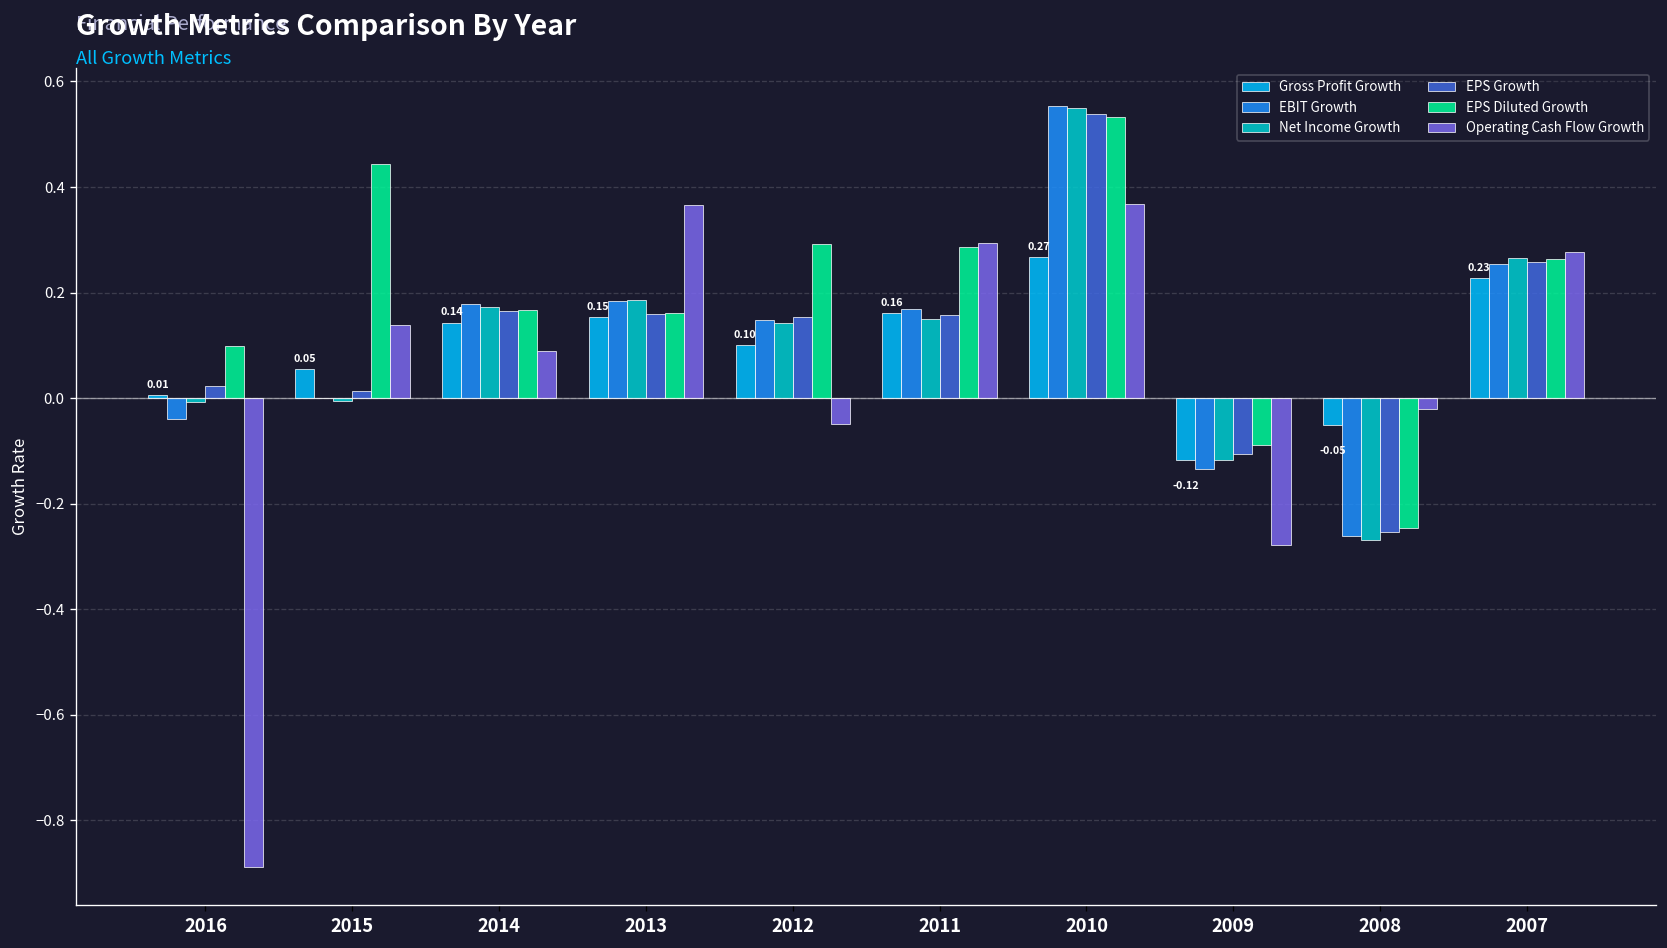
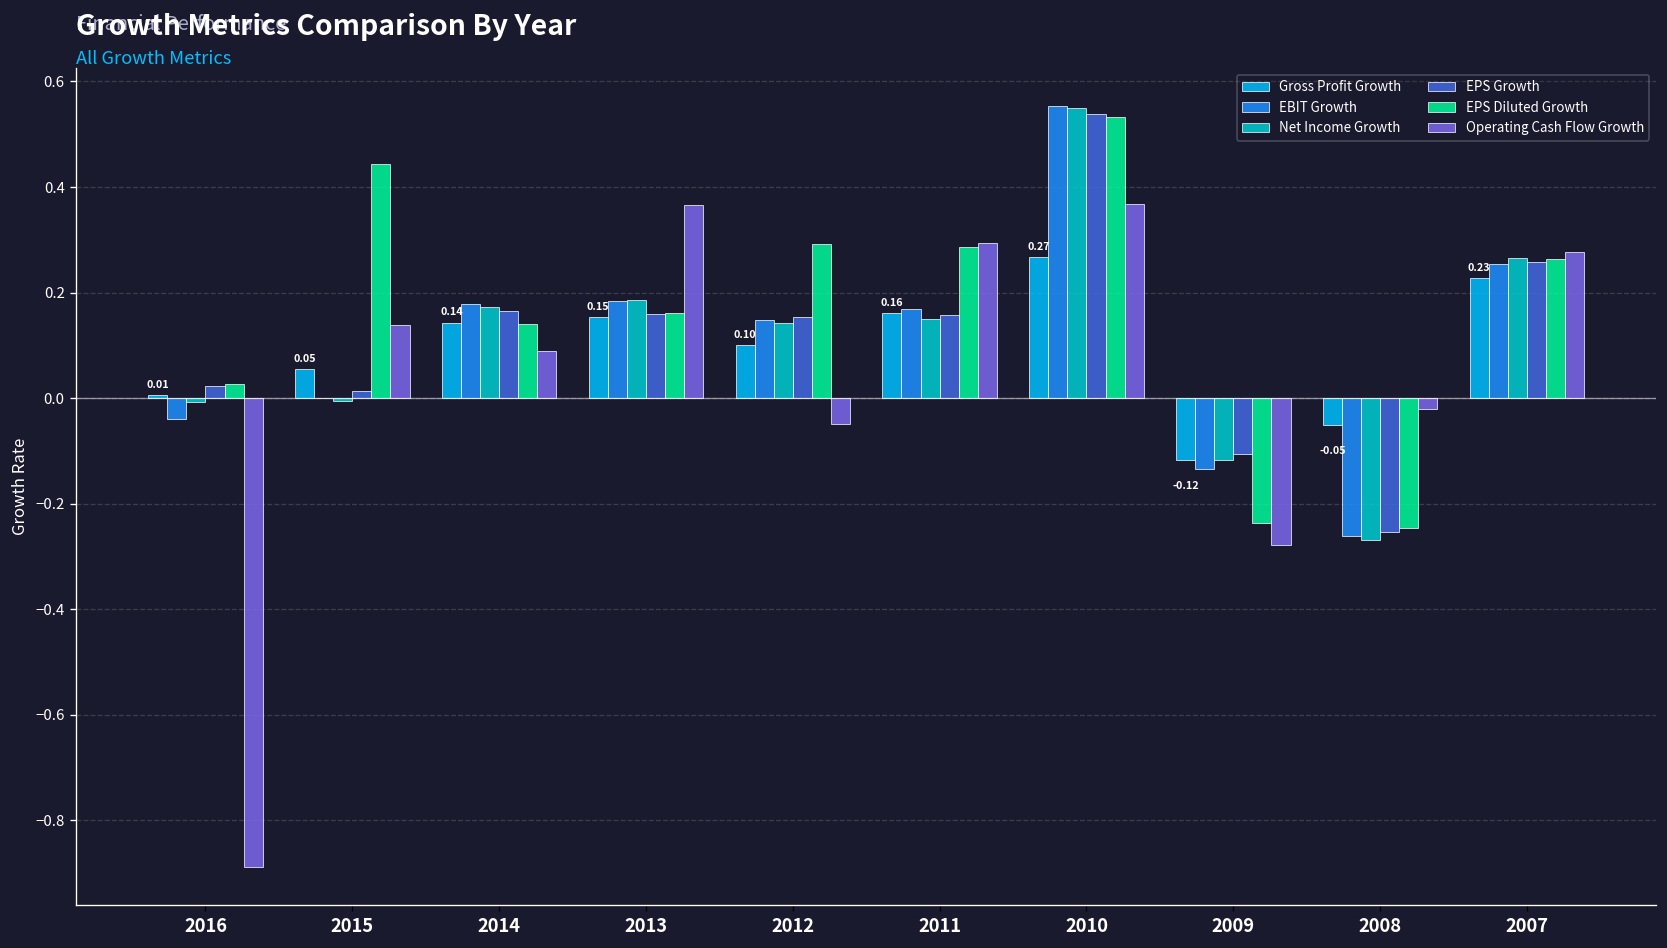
EPS Diluted Growth, 2016: 0.10 -> 0.03
EPS Diluted Growth, 2014: 0.17 -> 0.14
EPS Diluted Growth, 2009: -0.09 -> -0.24
